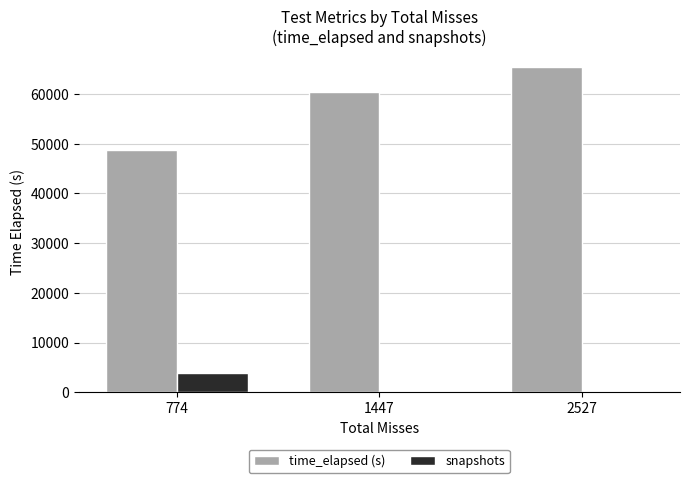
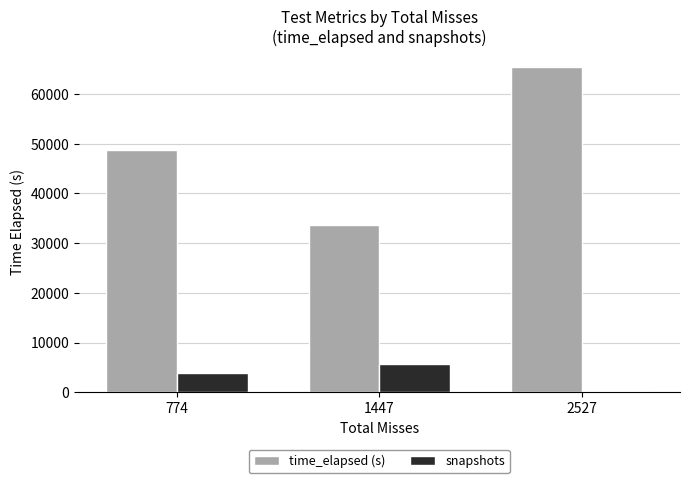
time_elapsed (s), 1447: 60000 -> 34000
snapshots, 1447: 0 -> 6000
